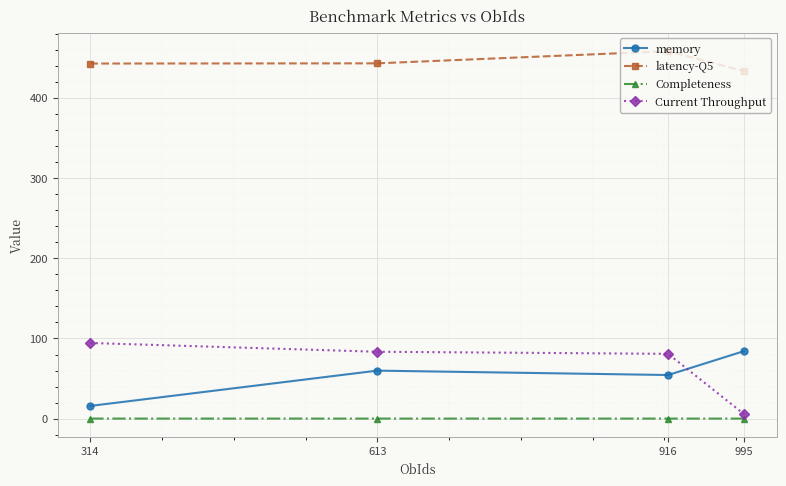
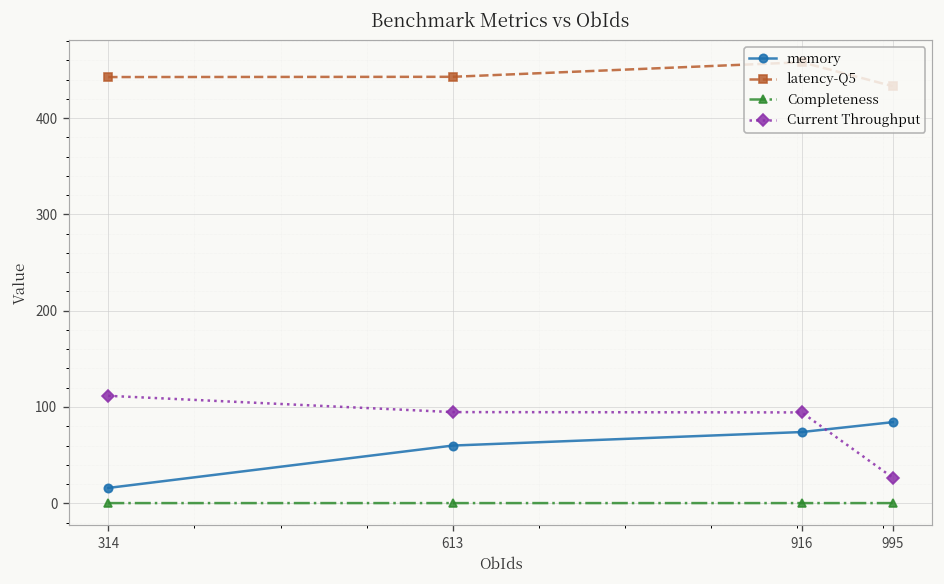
Current Throughput, 314: 90 -> 110
Current Throughput, 613: 80 -> 90
memory, 916: 50 -> 70
Current Throughput, 916: 80 -> 90
Current Throughput, 995: 10 -> 30
